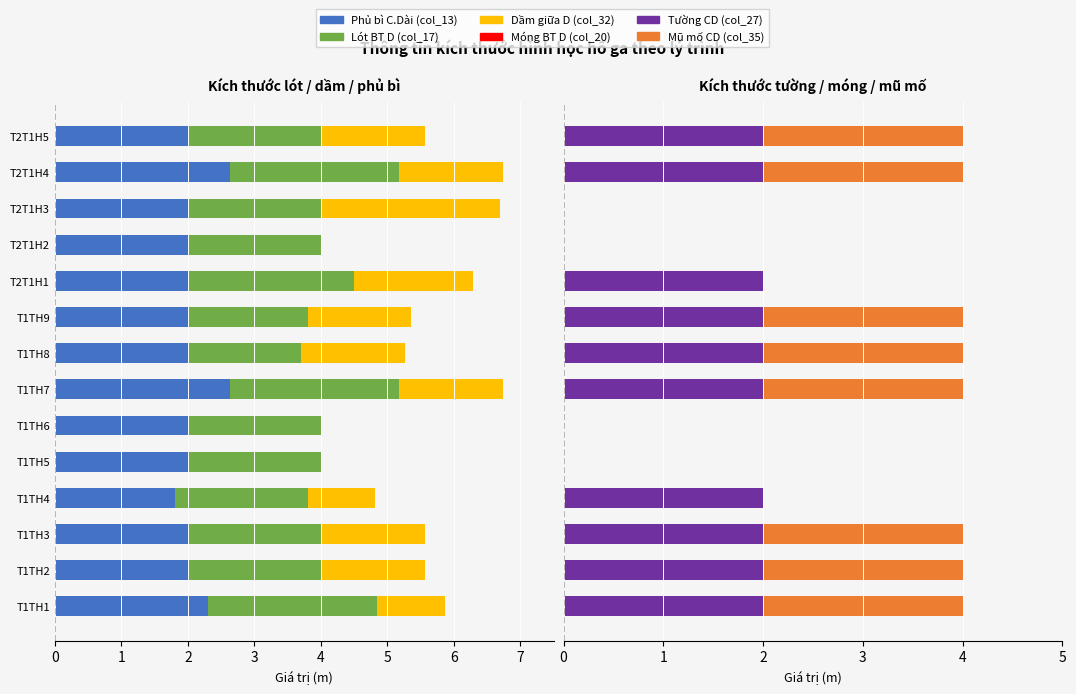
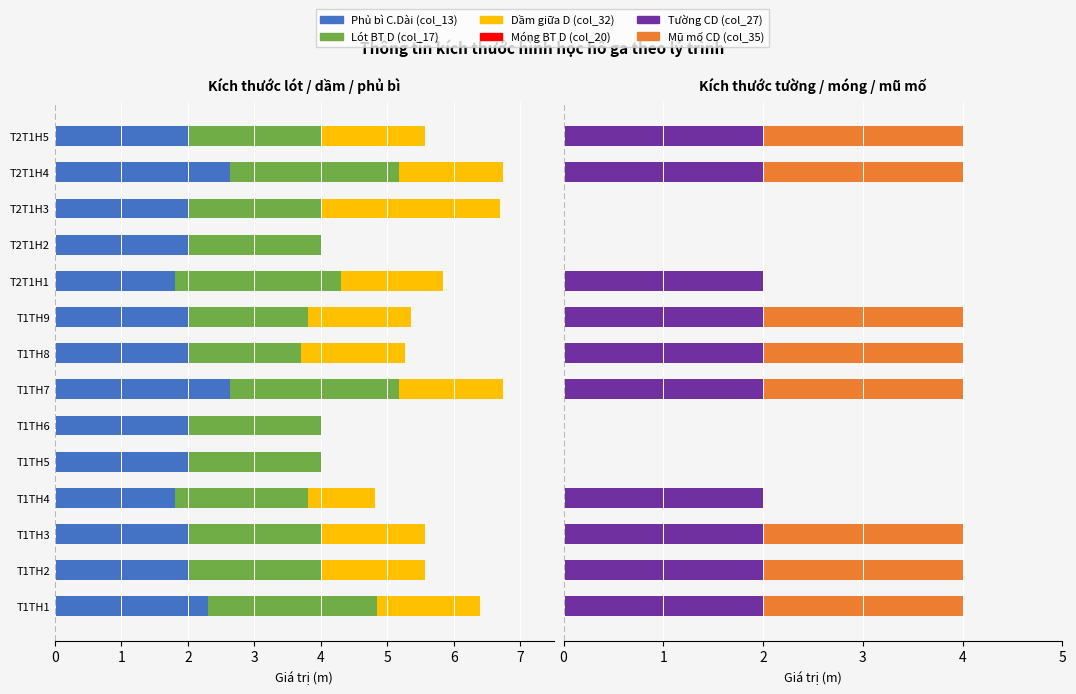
Kích thước lót / dầm / phủ bì, Phủ bì C.Dài (col_13), T2T1H1: 2.0 -> 1.8
Kích thước lót / dầm / phủ bì, Dầm giữa D (col_32), T2T1H1: 1.8 -> 1.5
Kích thước lót / dầm / phủ bì, Dầm giữa D (col_32), T1TH1: 1.0 -> 1.6
